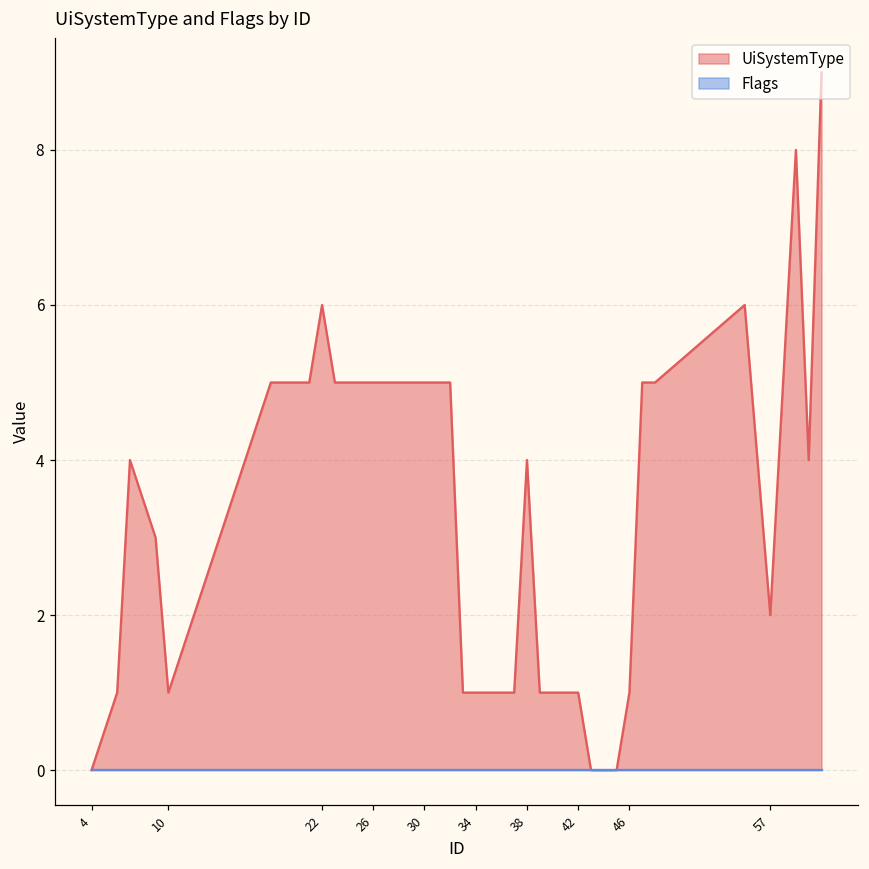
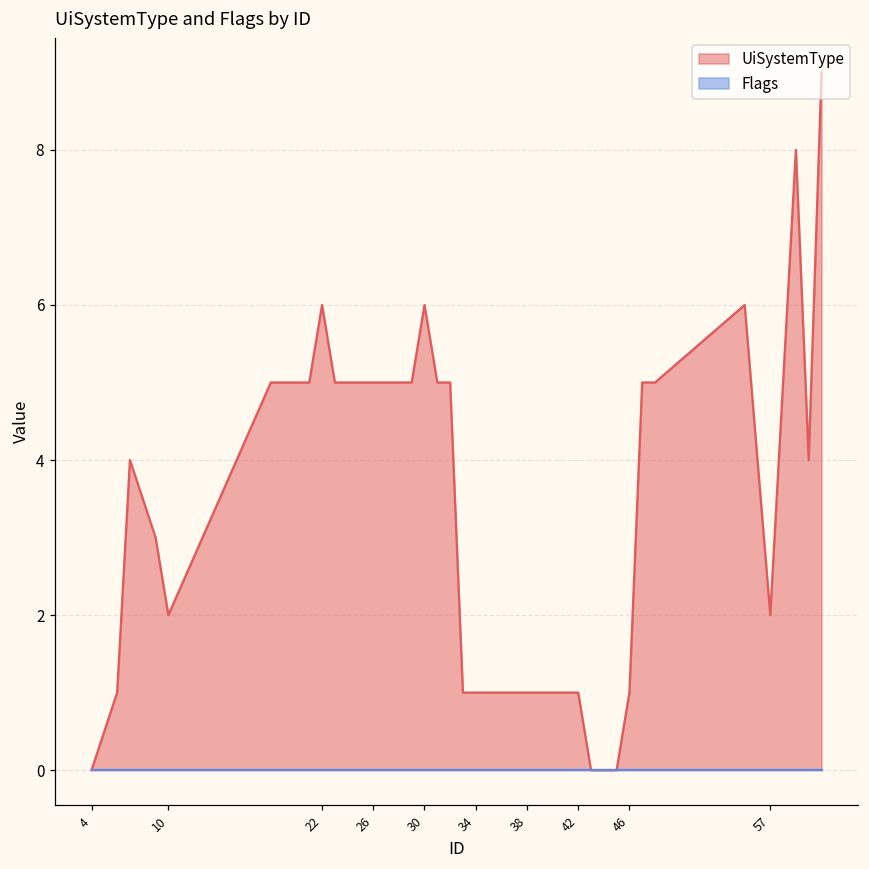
UiSystemType, 10: 1 -> 2
UiSystemType, 30: 5 -> 6
UiSystemType, 38: 4 -> 1
